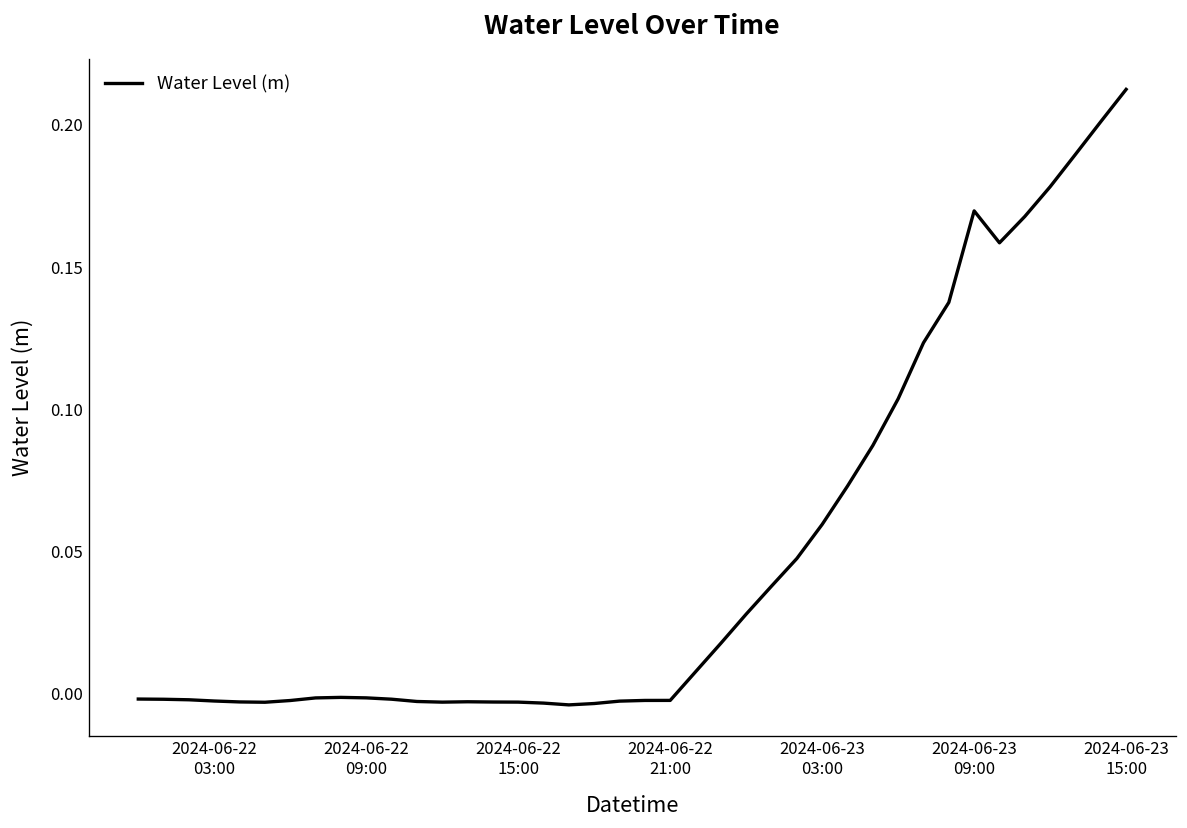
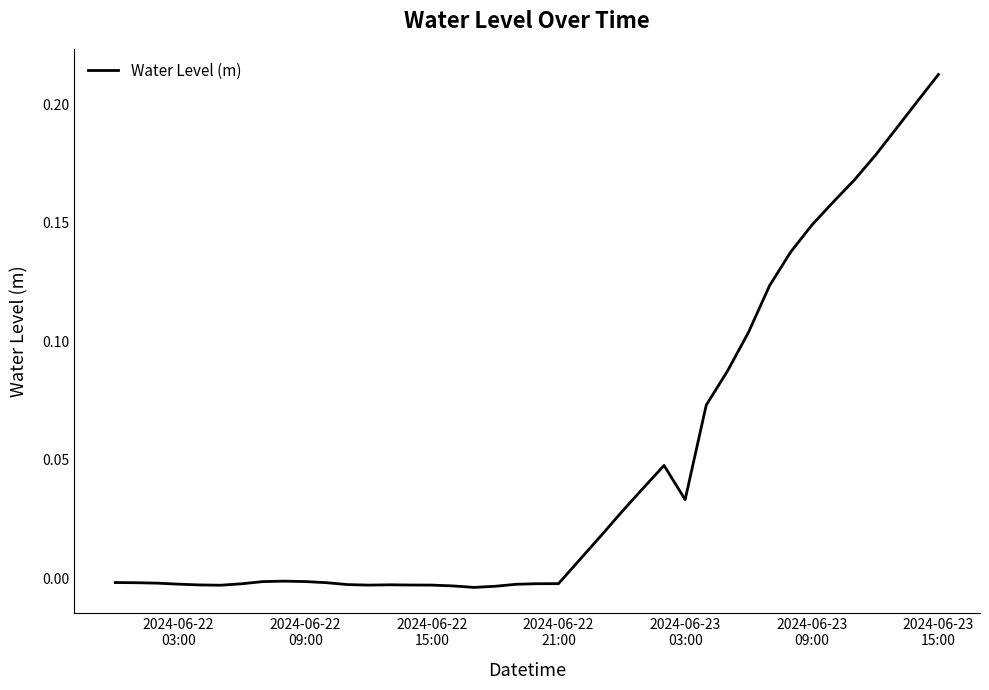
2024-06-23 03:00: 0.060 -> 0.033
2024-06-23 09:00: 0.170 -> 0.149
